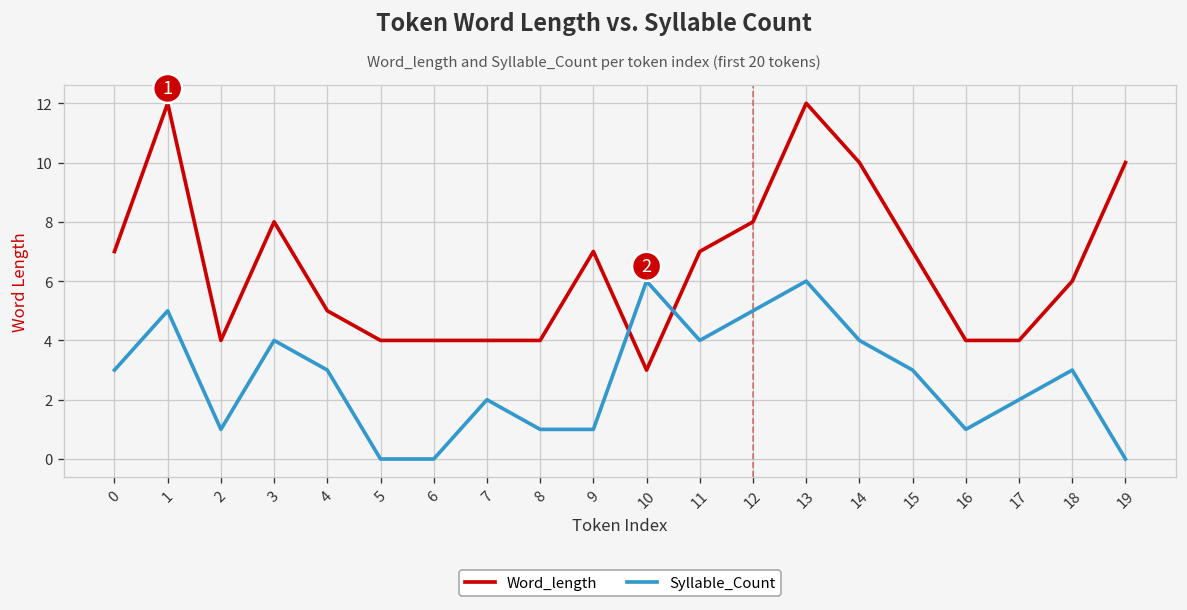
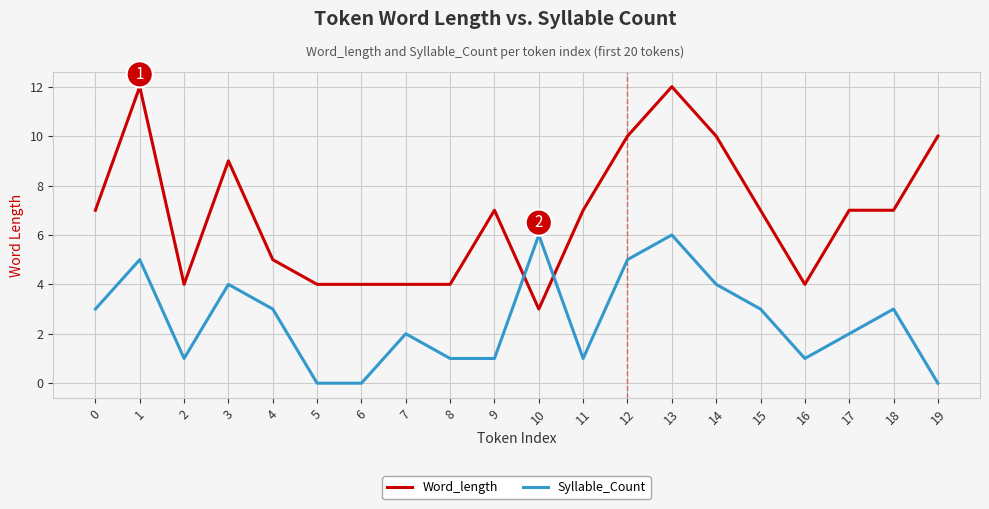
Word_length, 3: 8 -> 9
Syllable_Count, 11: 4 -> 1
Word_length, 12: 8 -> 10
Word_length, 17: 4 -> 7
Word_length, 18: 6 -> 7
